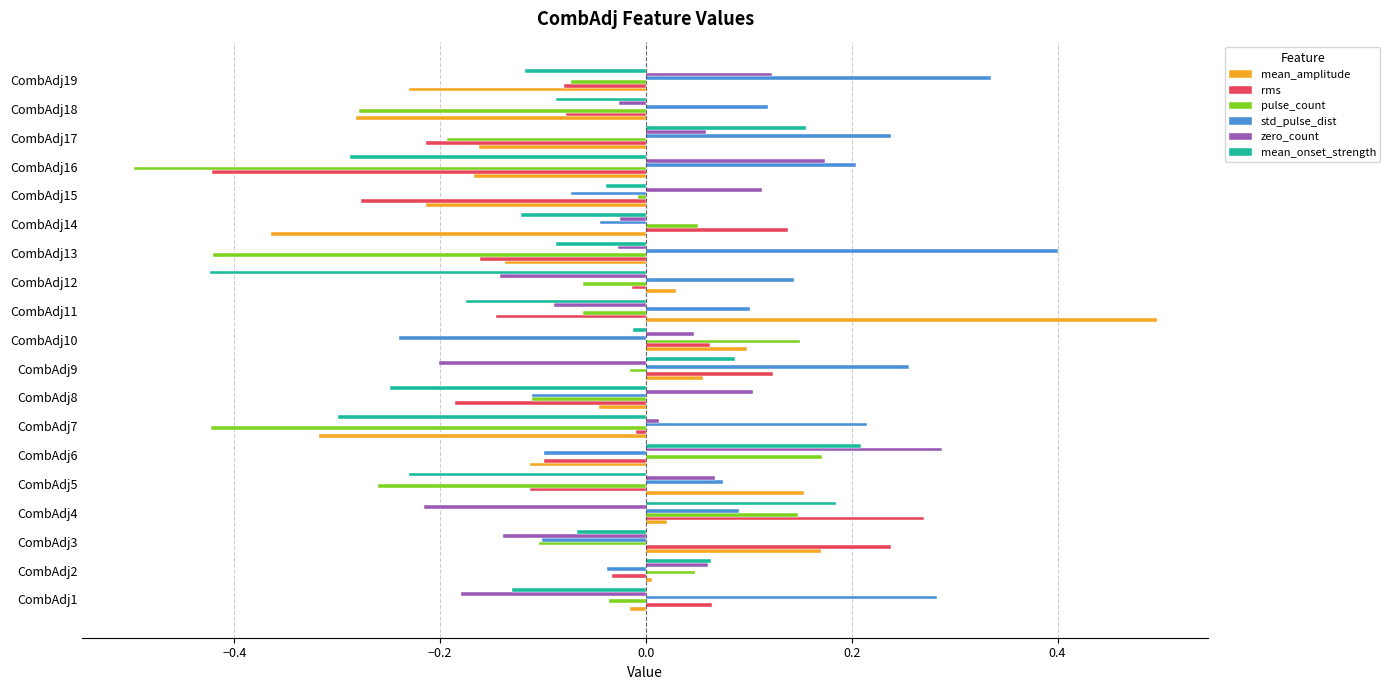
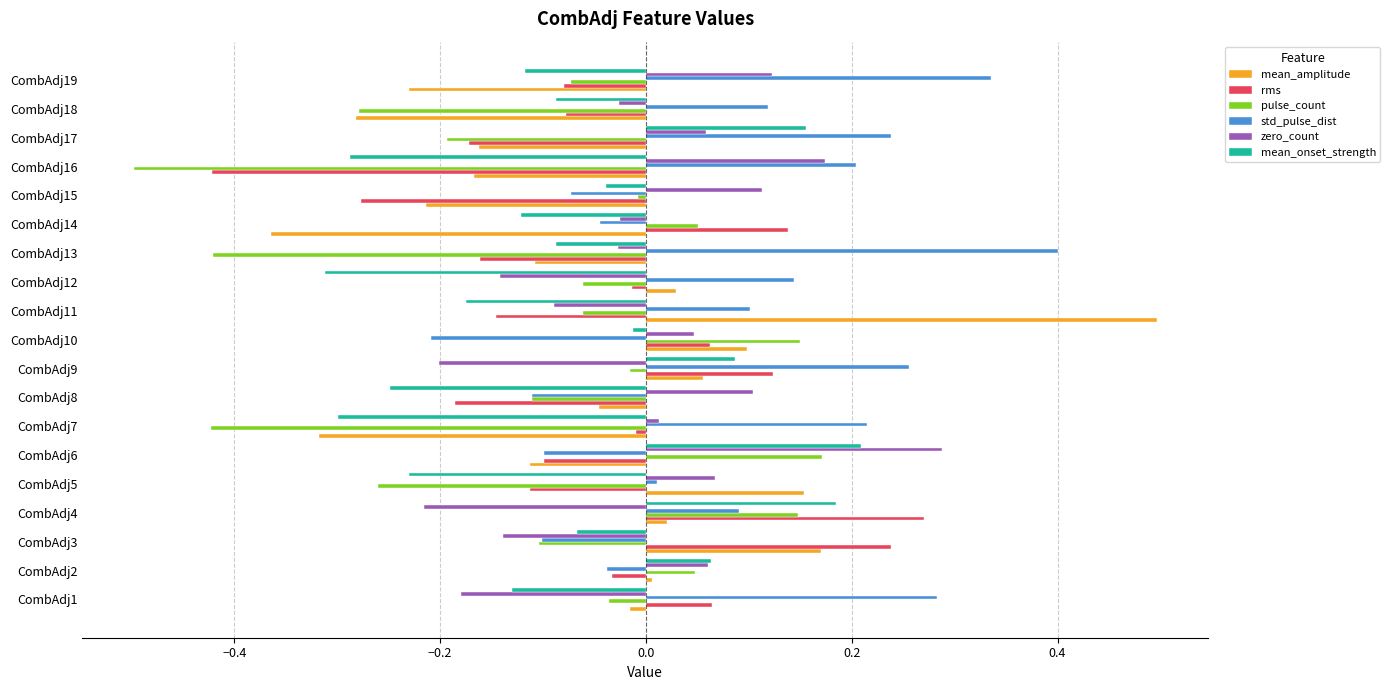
rms, CombAdj17: -0.214 -> -0.172
mean_amplitude, CombAdj13: -0.137 -> -0.108
mean_onset_strength, CombAdj12: -0.423 -> -0.312
std_pulse_dist, CombAdj10: -0.240 -> -0.209
std_pulse_dist, CombAdj5: 0.075 -> 0.011
